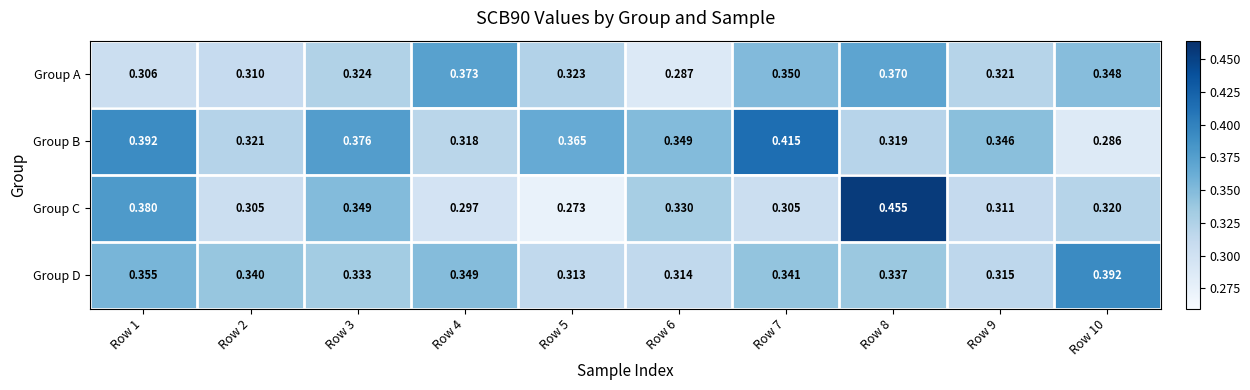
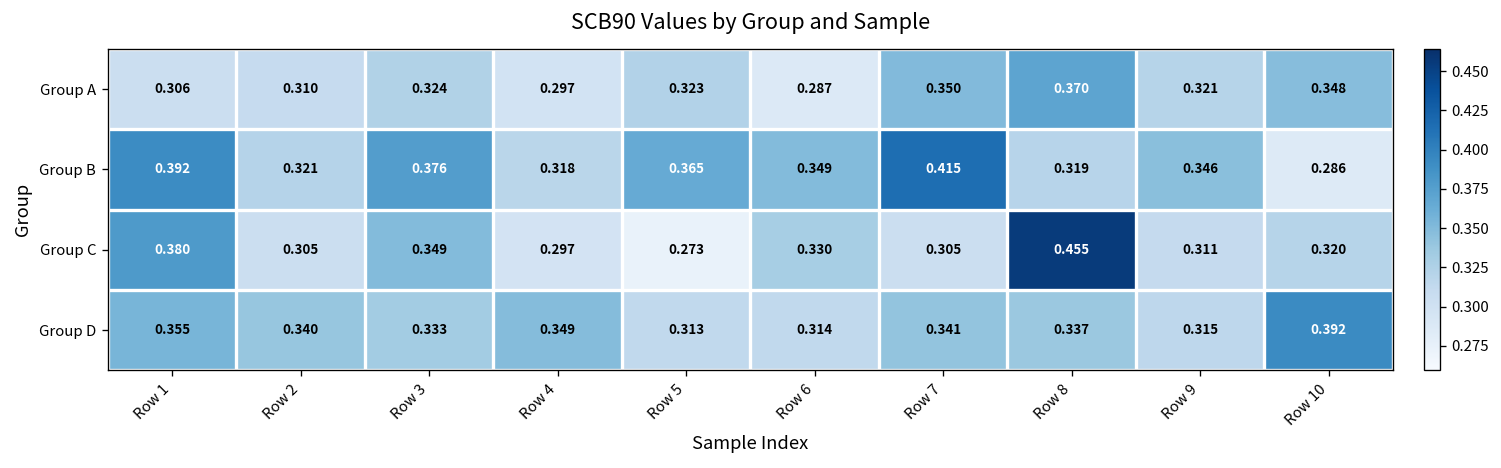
Group A, Row 4: 0.373 -> 0.297
